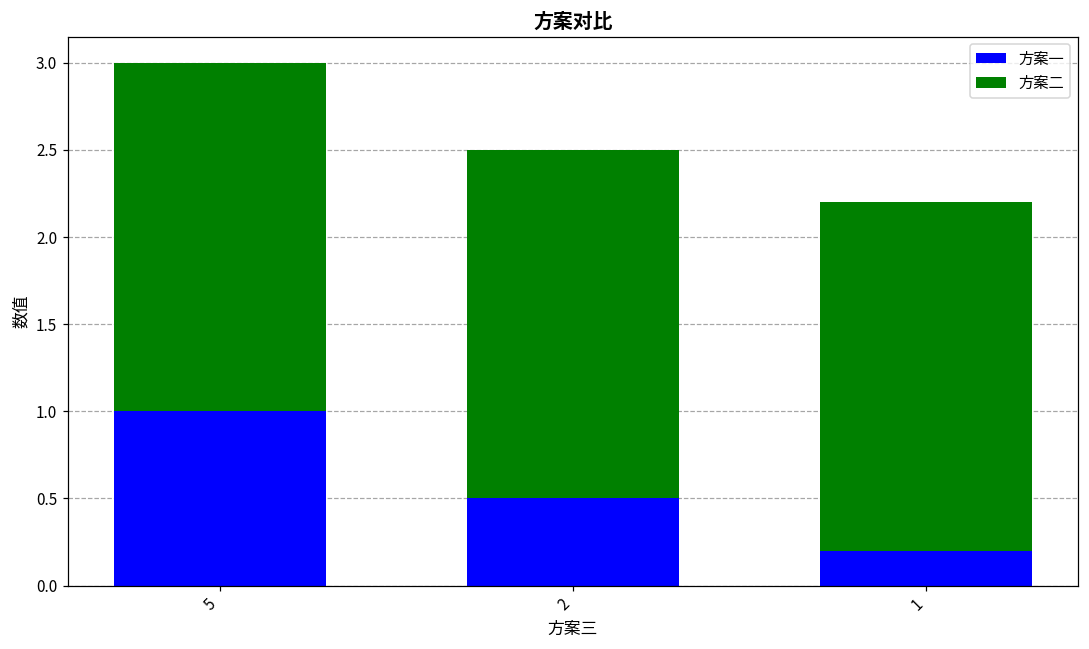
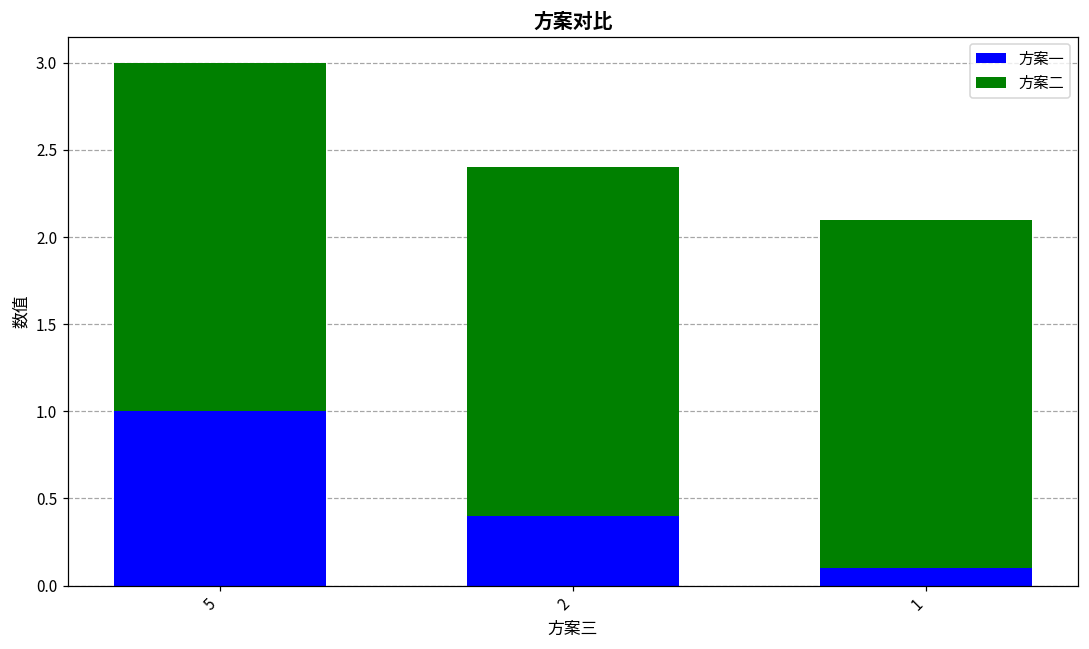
方案一, 2: 0.5 -> 0.4
方案一, 1: 0.2 -> 0.1
